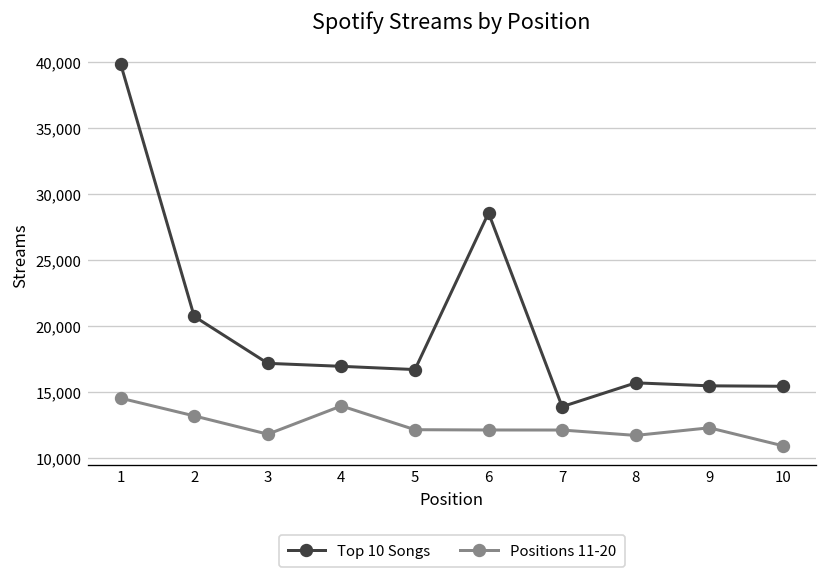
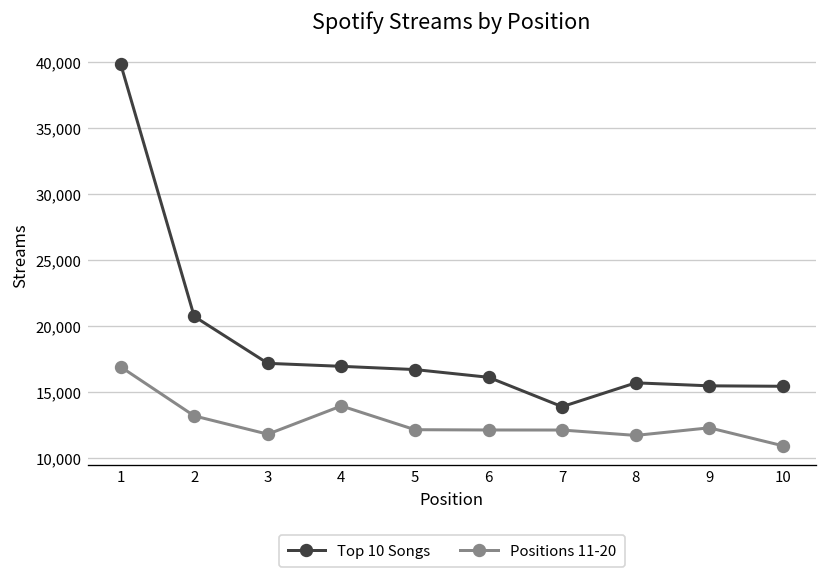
Positions 11-20, 1: 14,500 -> 16,900
Top 10 Songs, 6: 28,600 -> 16,100
